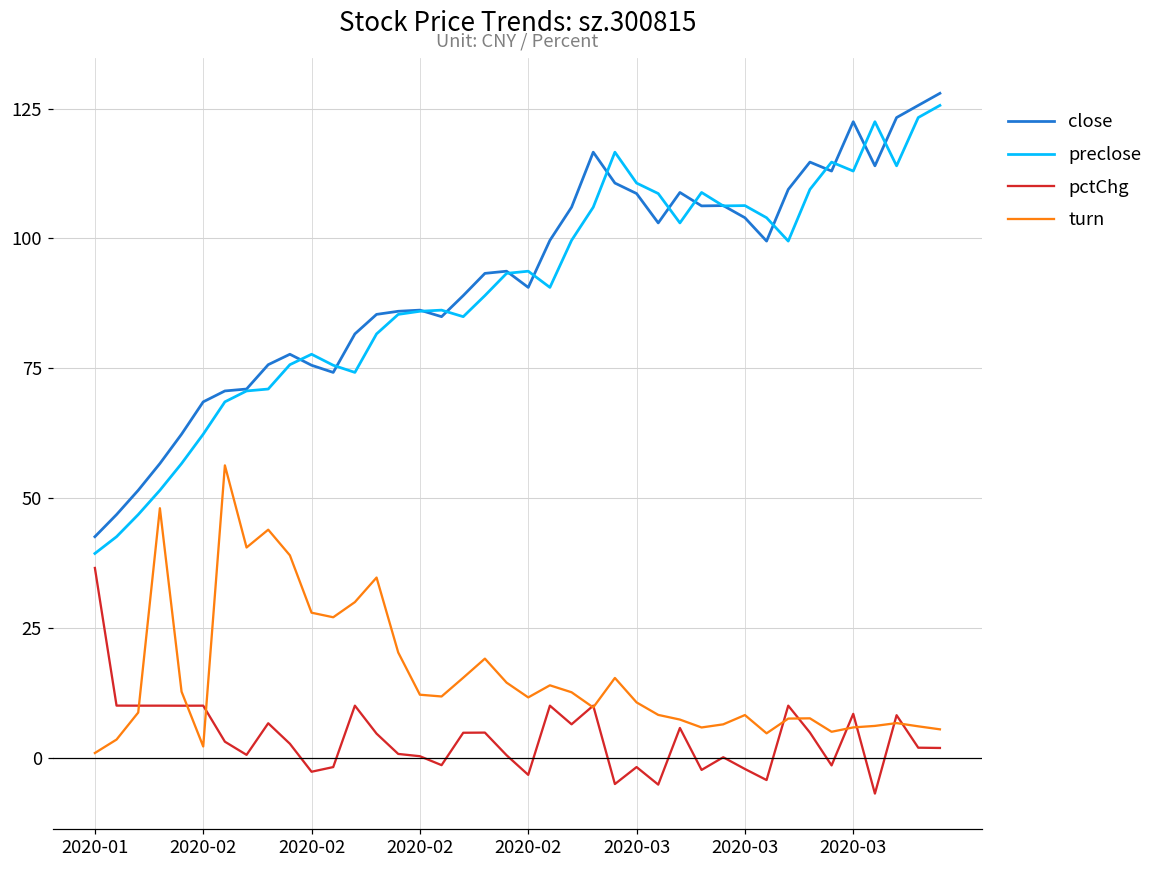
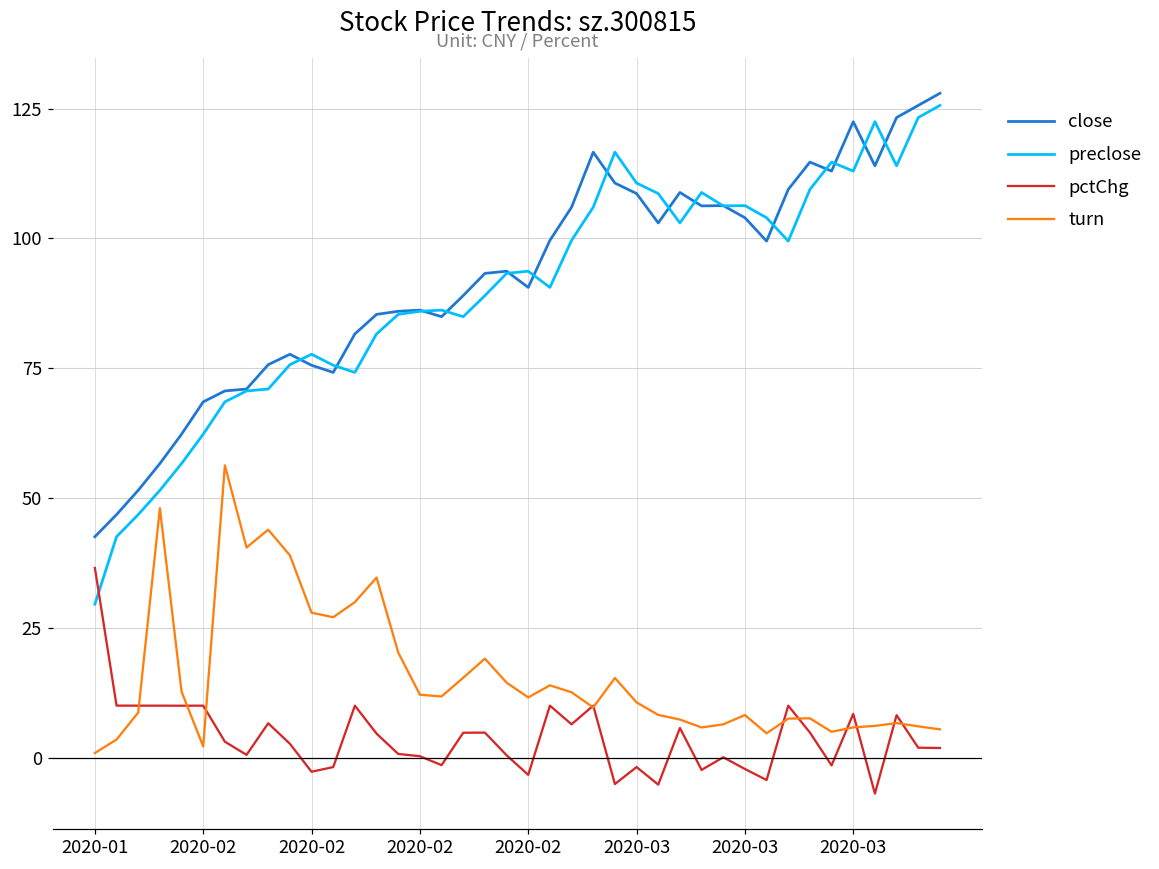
preclose, 2020-01: 39 -> 30
